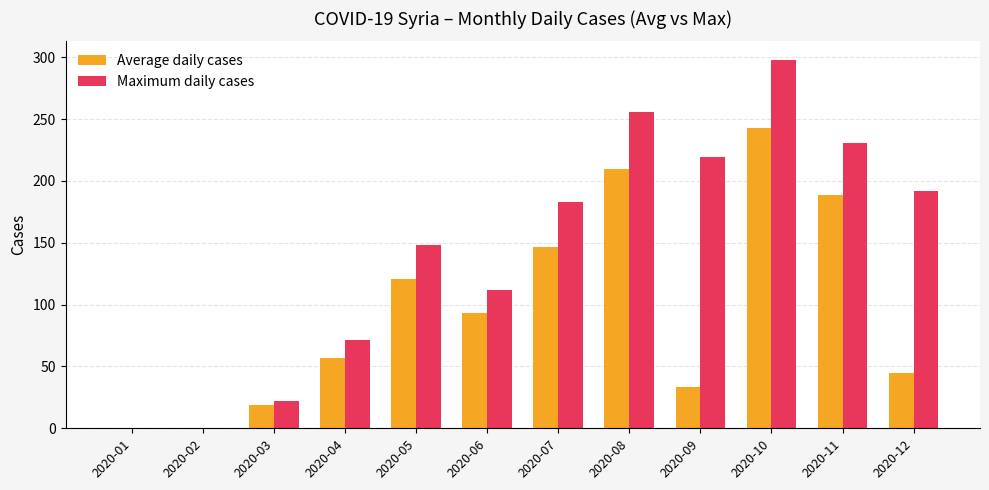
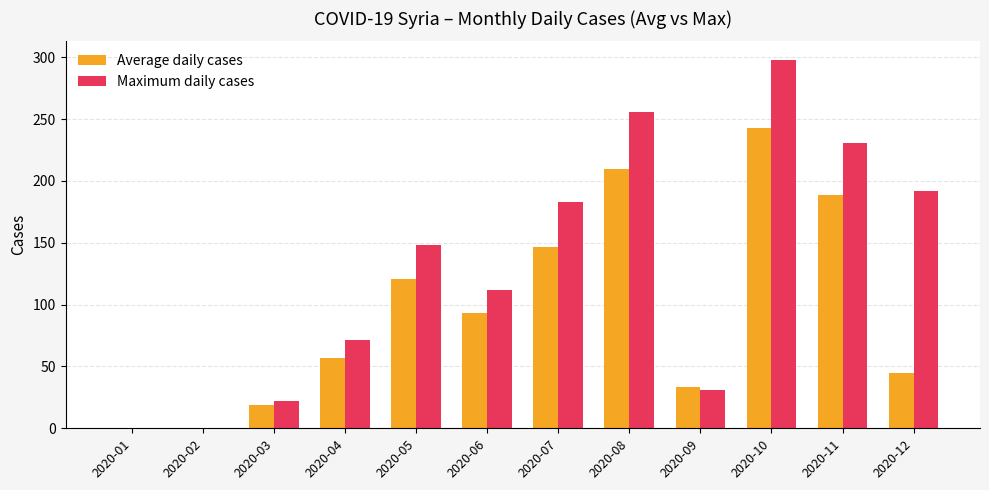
Maximum daily cases, 2020-09: 219 -> 31
